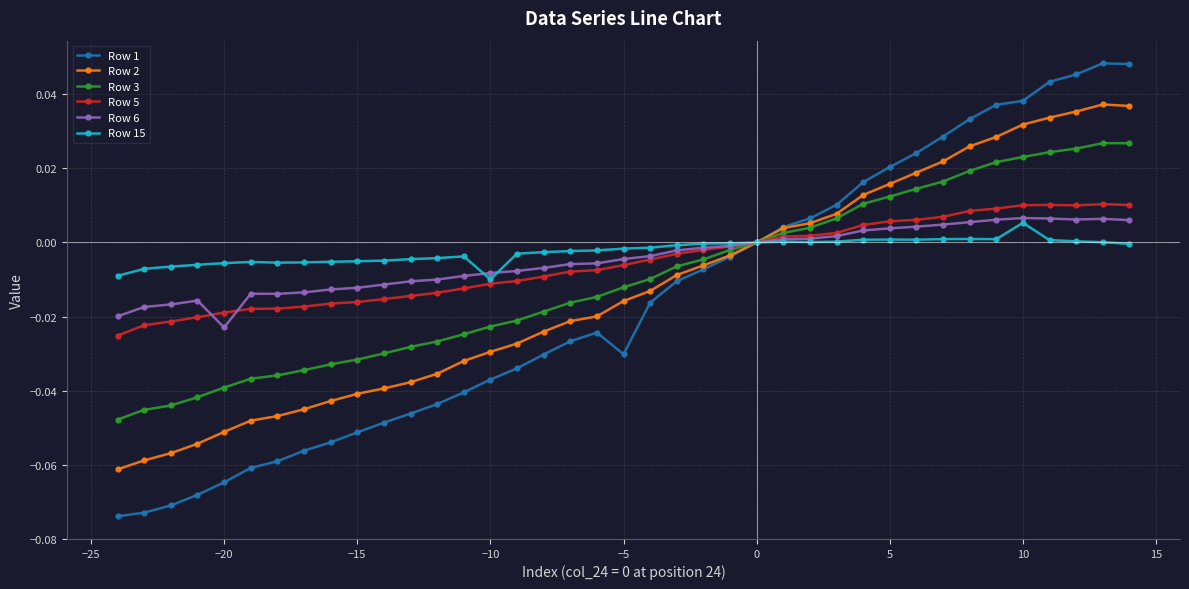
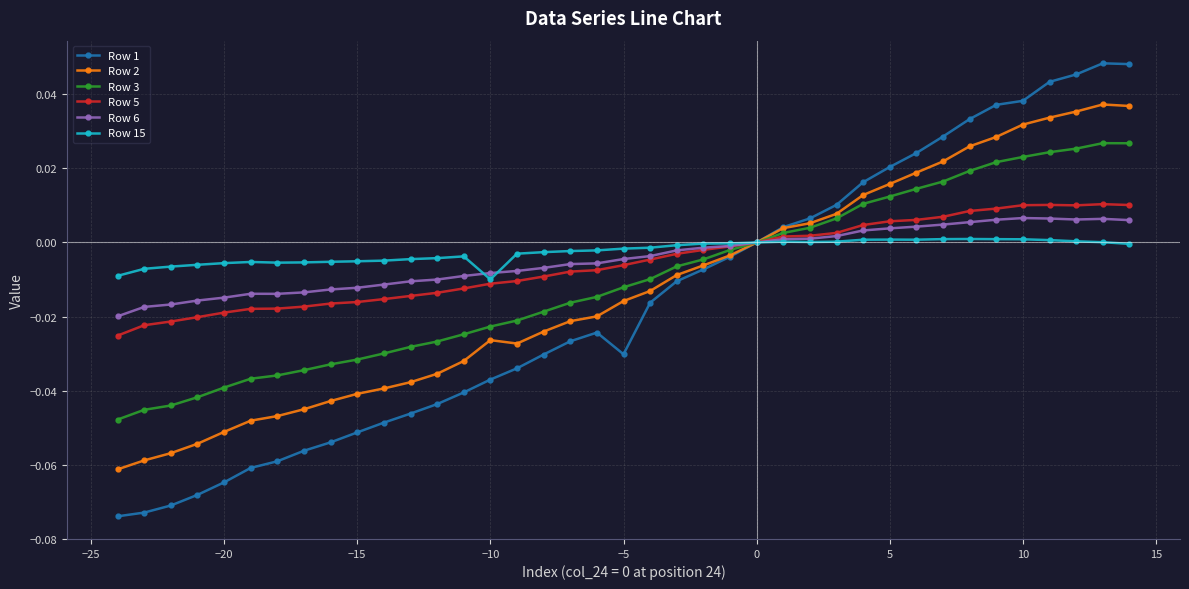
Row 6, −20: -0.023 -> -0.015
Row 2, −10: -0.030 -> -0.026
Row 15, 10: 0.005 -> 0.001
